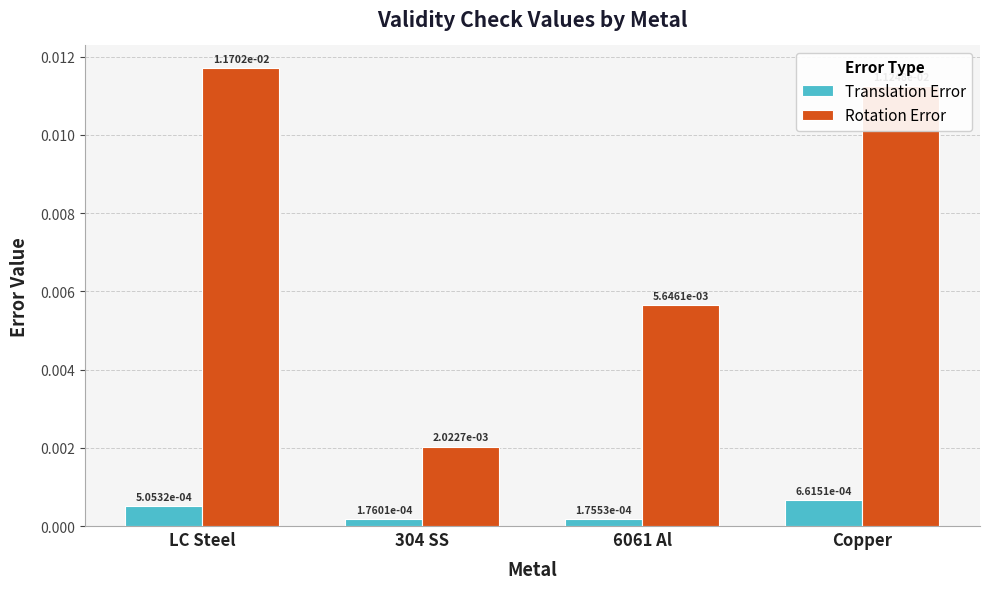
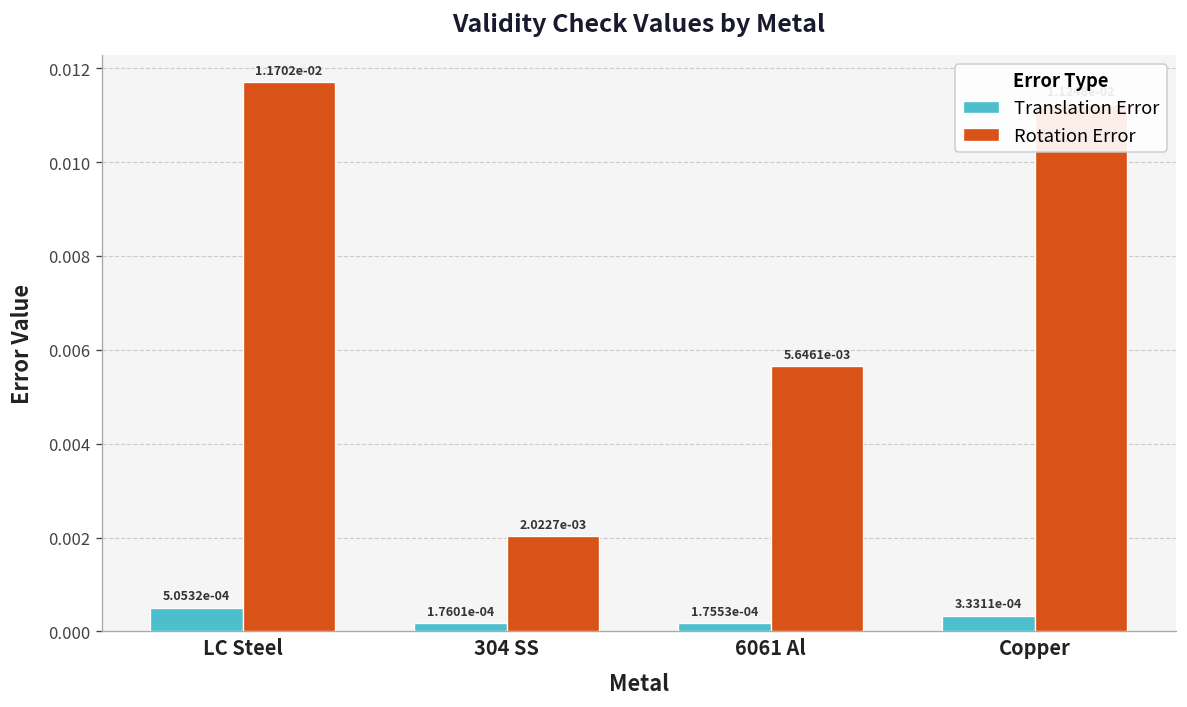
Translation Error, Copper: 6.6151e-04 -> 3.3311e-04
